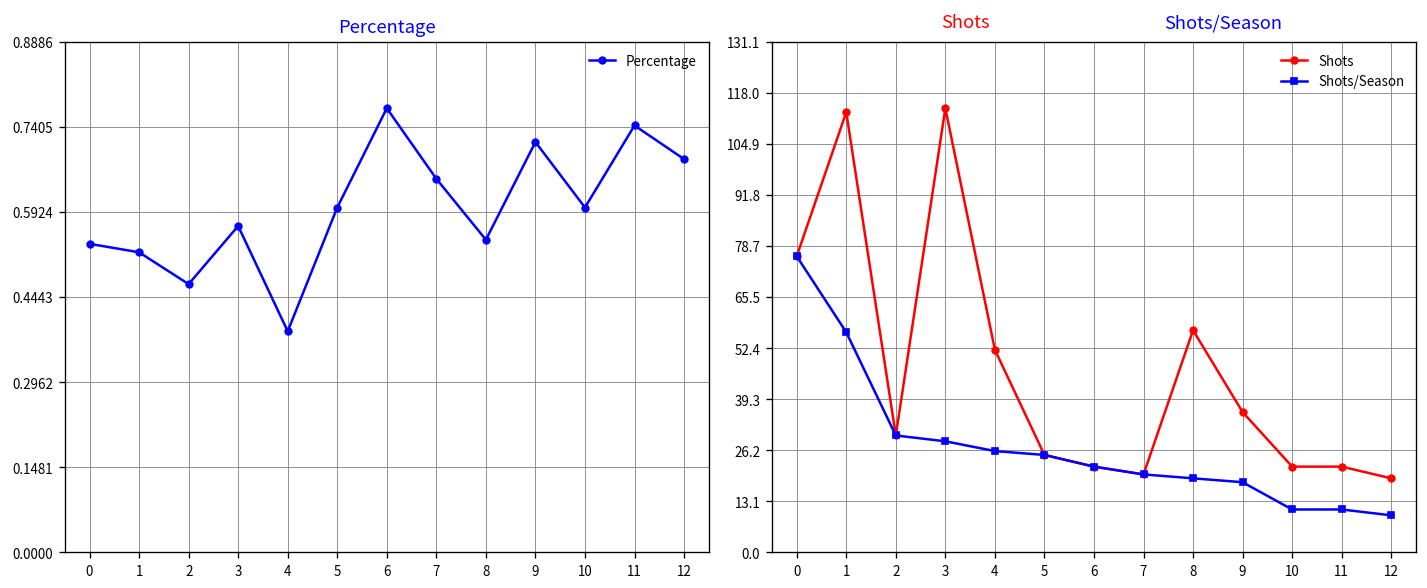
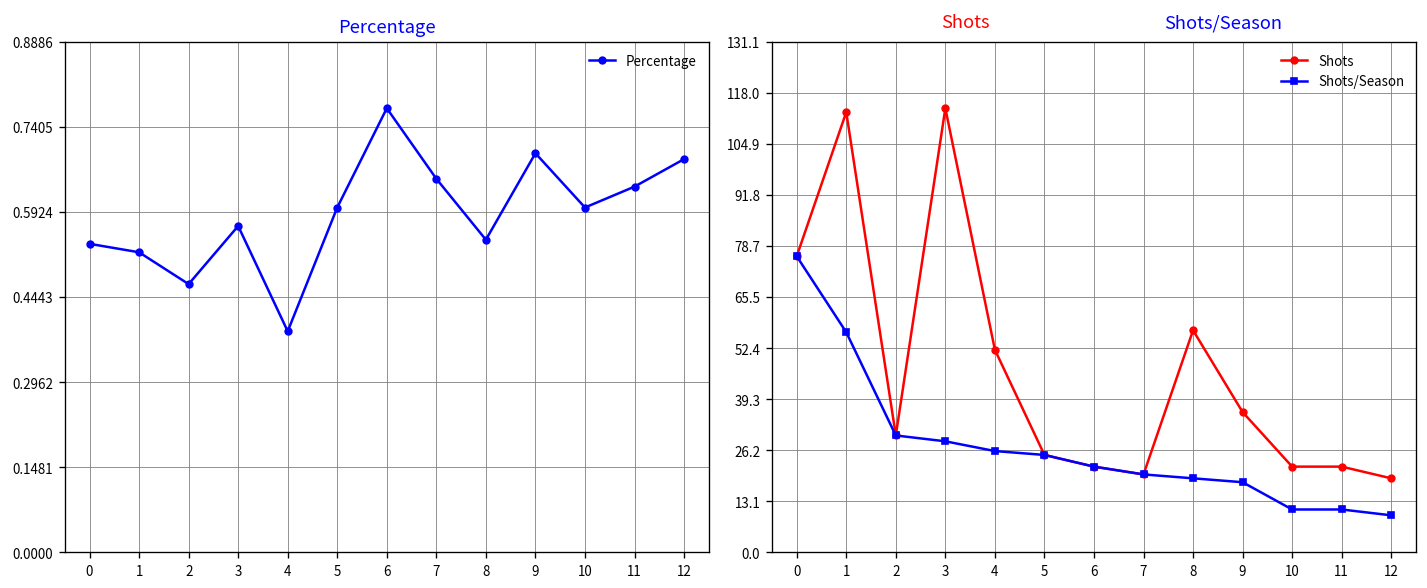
Percentage, 9: 0.71 -> 0.69
Percentage, 11: 0.74 -> 0.64
